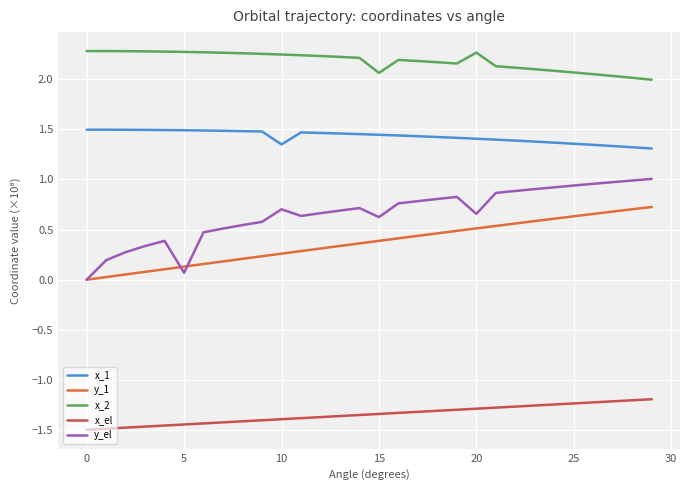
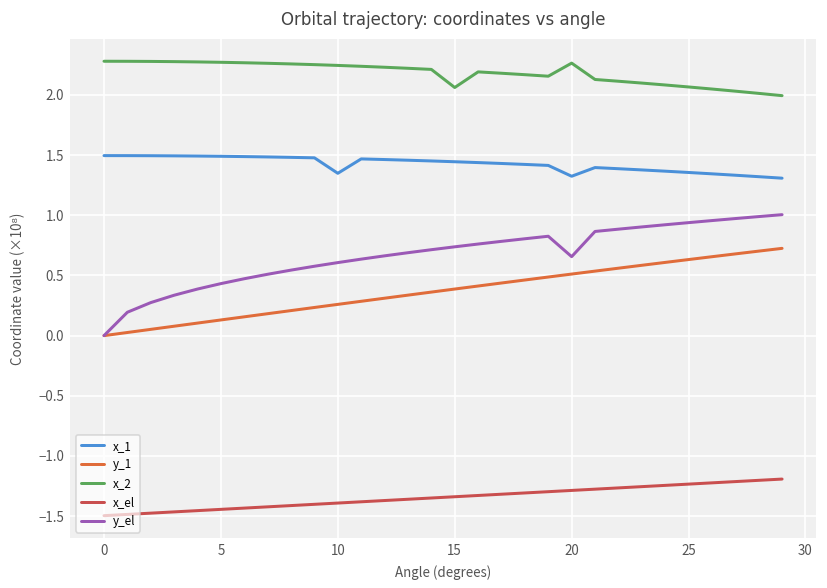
y_el, 5: 0.07 -> 0.43
y_el, 10: 0.70 -> 0.61
y_el, 15: 0.62 -> 0.74
x_1, 20: 1.41 -> 1.32
